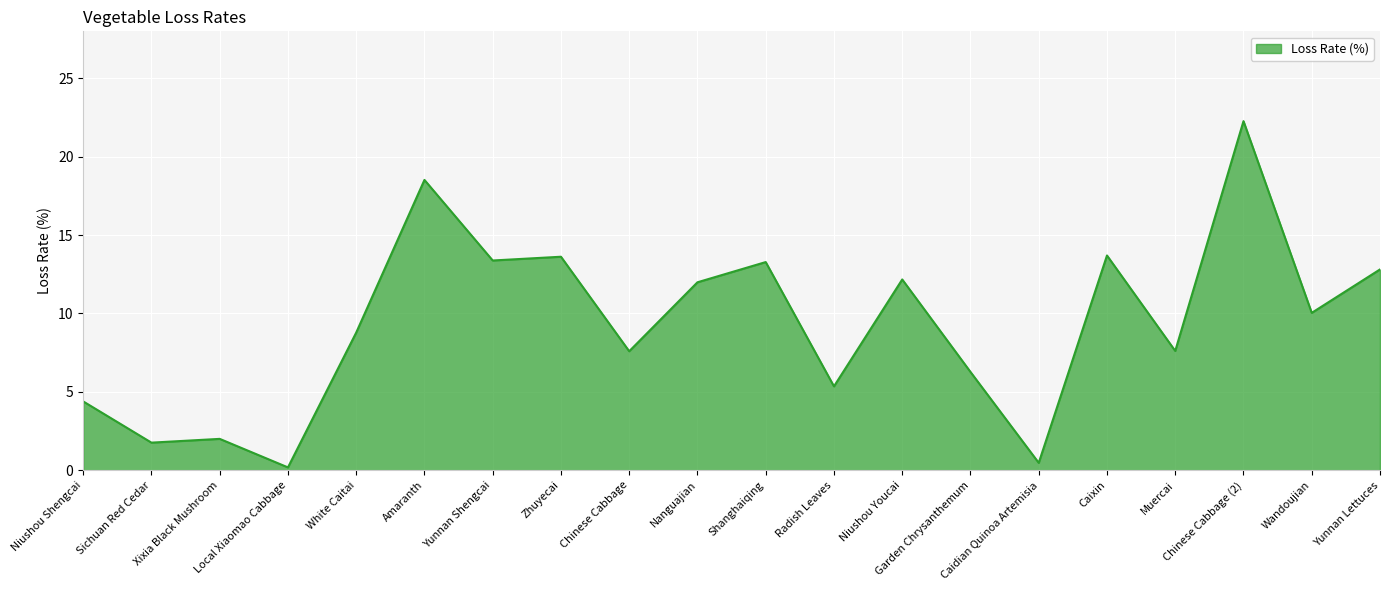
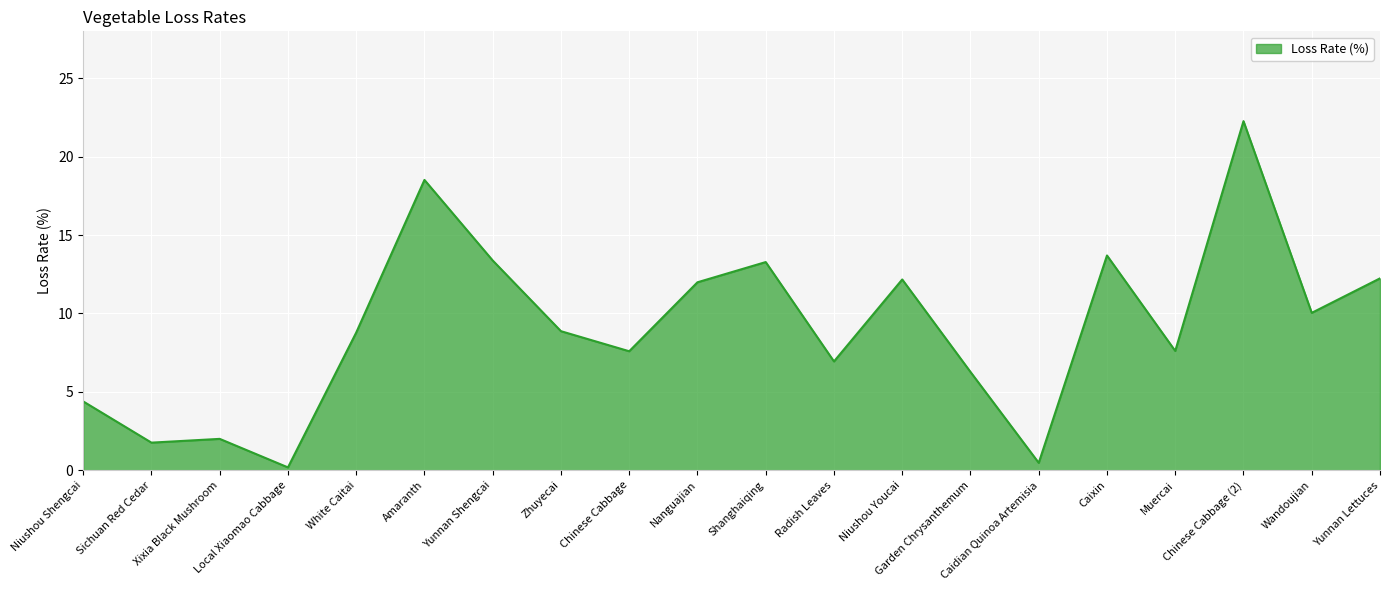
Zhuyecai: 13.6 -> 8.9
Radish Leaves: 5.4 -> 6.9
Yunnan Lettuces: 12.8 -> 12.2
